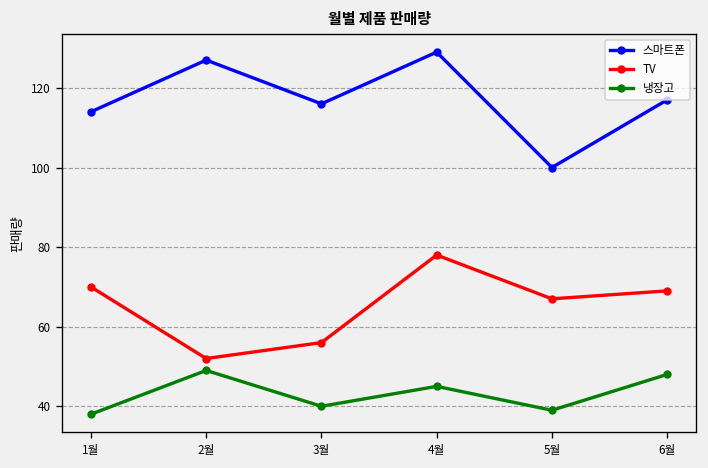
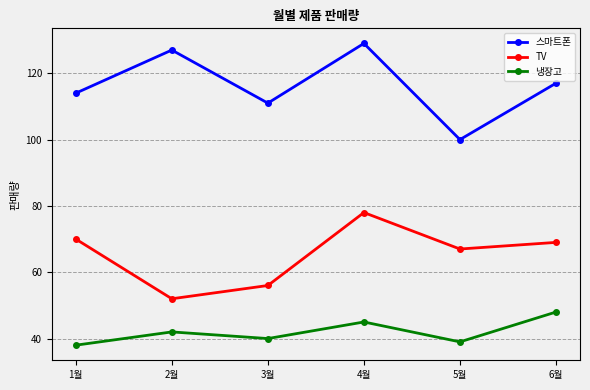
냉장고, 2월: 49 -> 42
스마트폰, 3월: 116 -> 111
